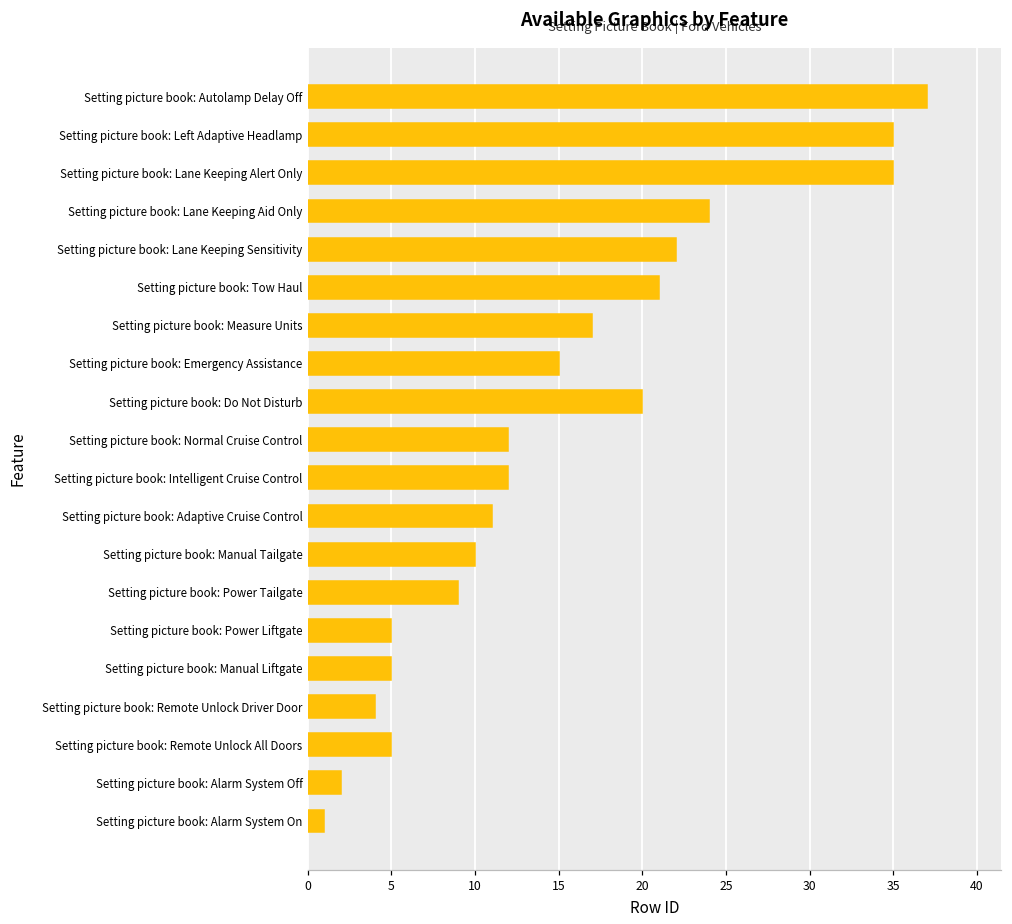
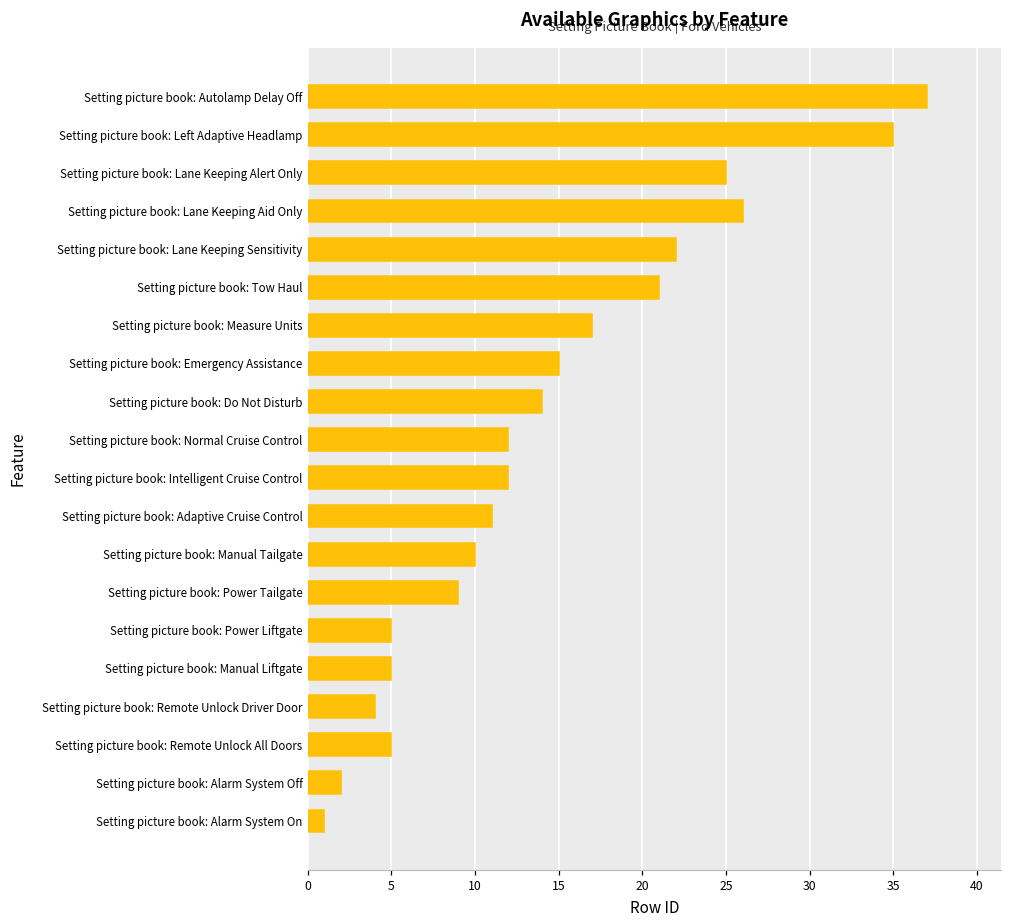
Setting picture book: Lane Keeping Alert Only: 35 -> 25
Setting picture book: Lane Keeping Aid Only: 24 -> 26
Setting picture book: Do Not Disturb: 20 -> 14
